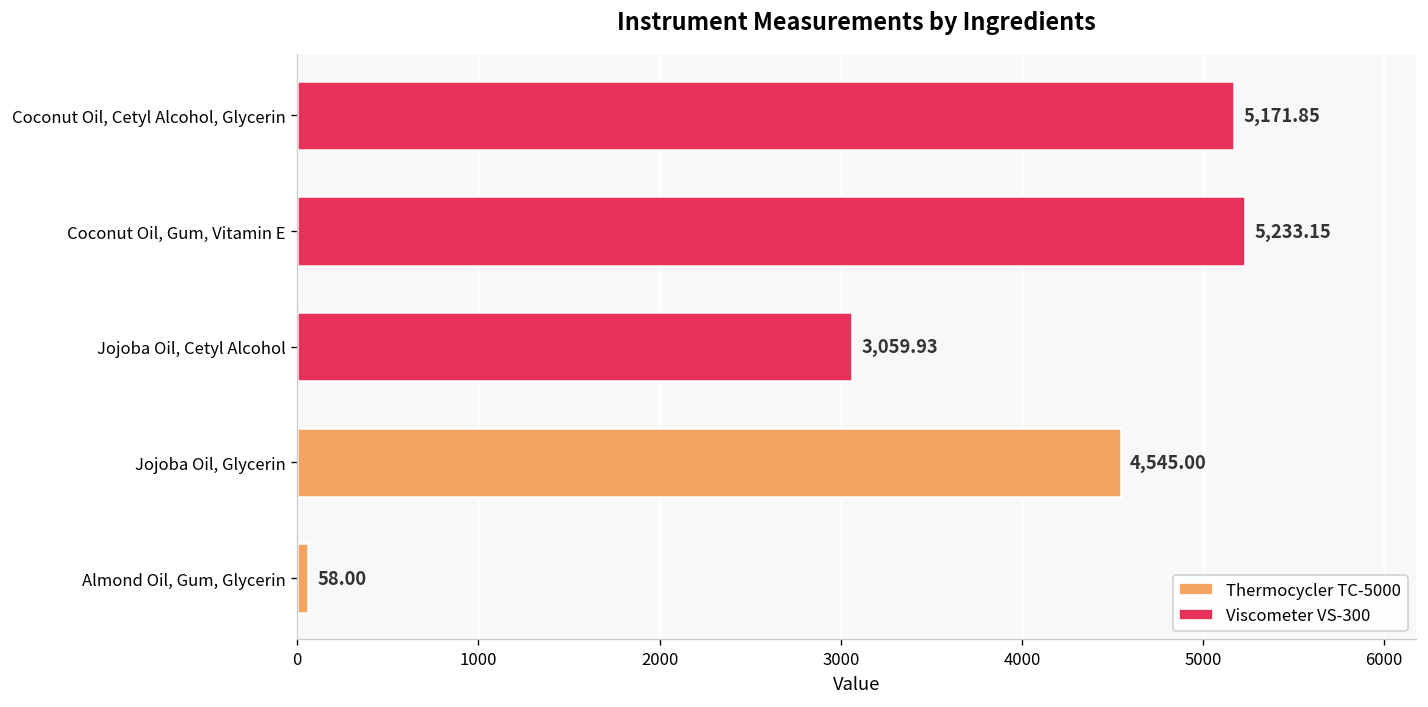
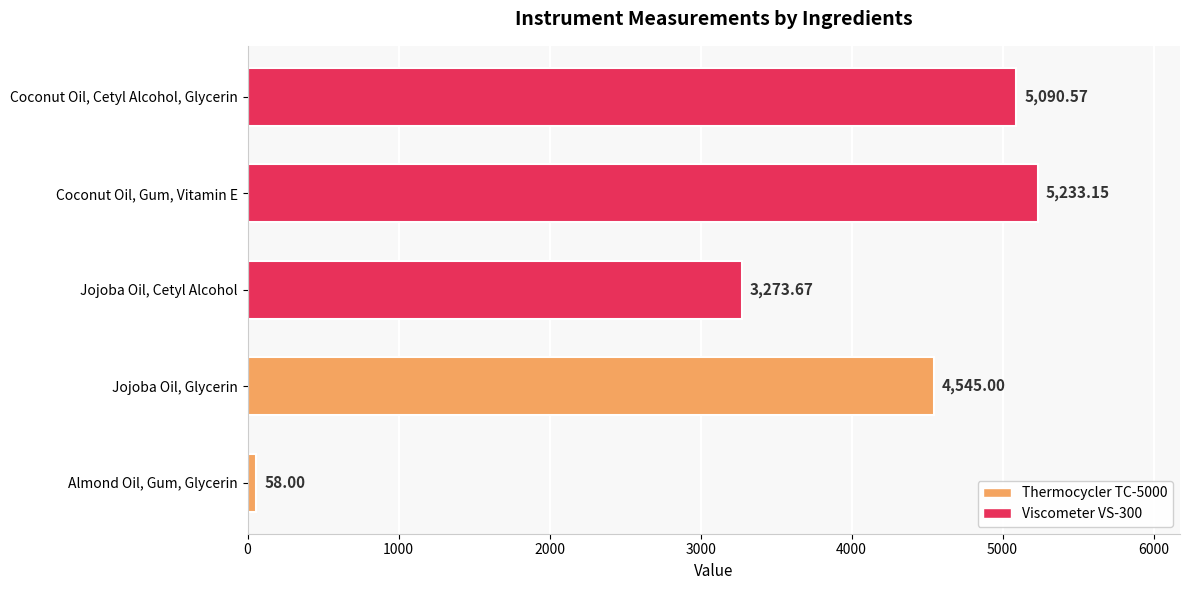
Coconut Oil, Cetyl Alcohol, Glycerin: 5,171.85 -> 5,090.57
Jojoba Oil, Cetyl Alcohol: 3,059.93 -> 3,273.67
